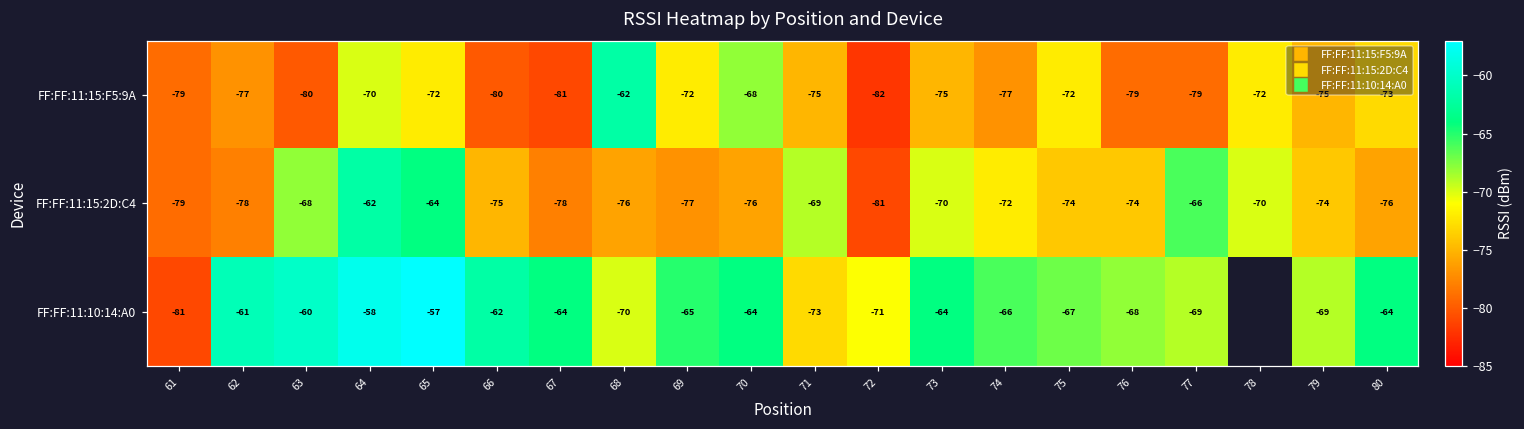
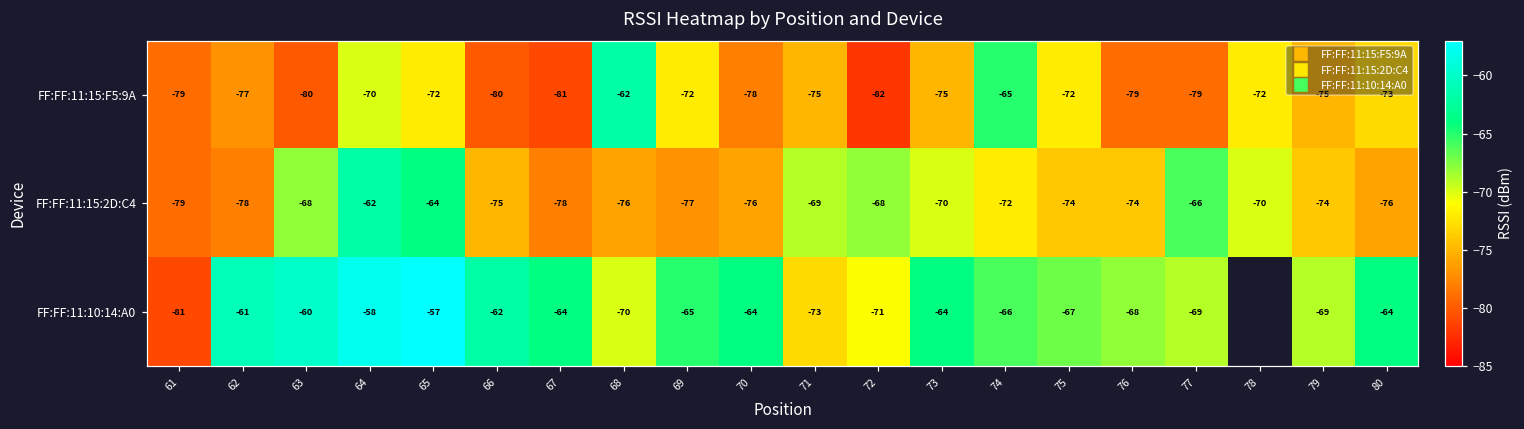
FF:FF:11:15:F5:9A, 70: -68 -> -78
FF:FF:11:15:F5:9A, 74: -77 -> -65
FF:FF:11:15:2D:C4, 72: -81 -> -68
